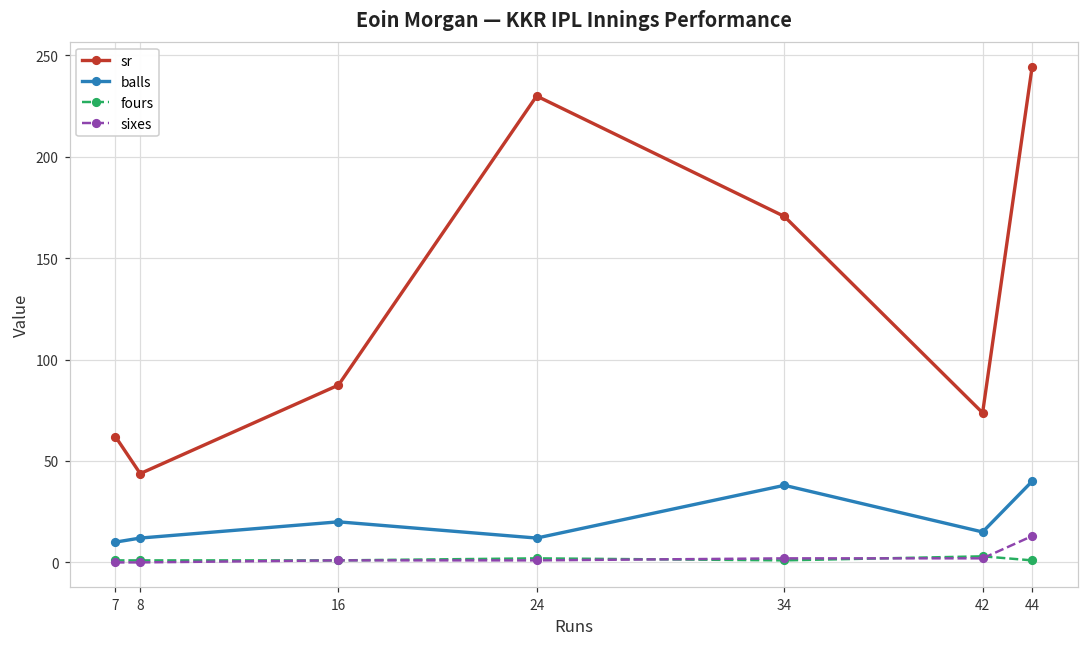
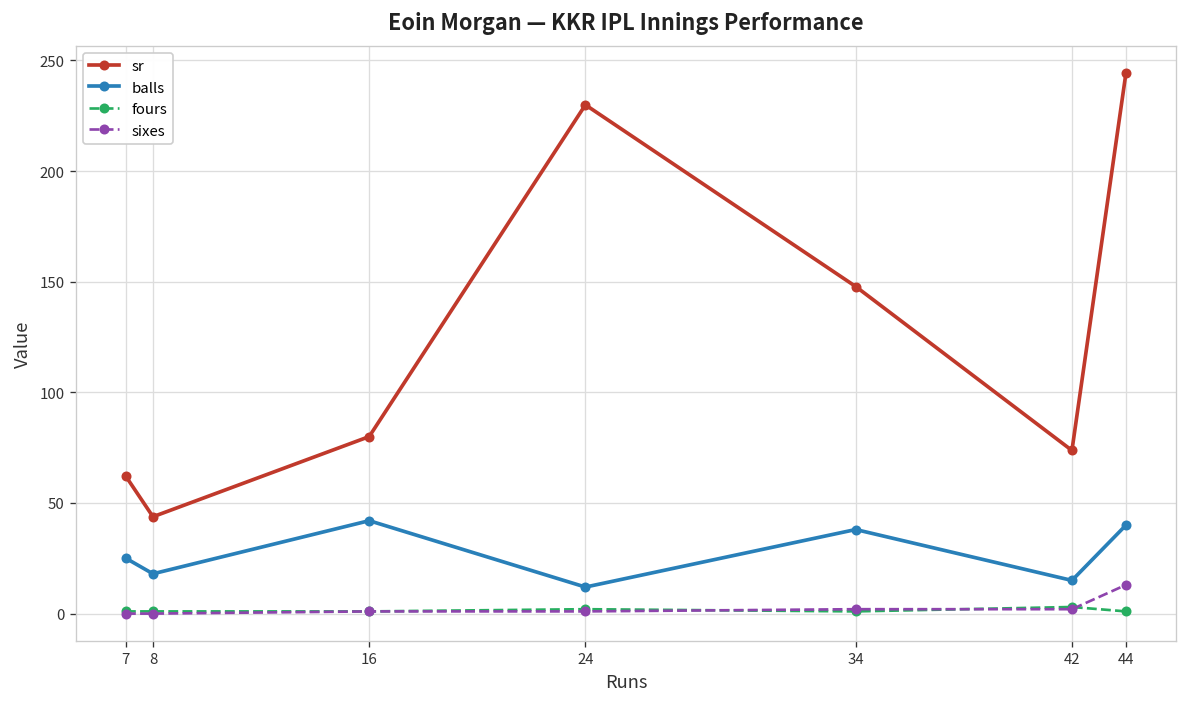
balls, 7: 10 -> 25
balls, 8: 12 -> 18
sr, 16: 87 -> 80
balls, 16: 20 -> 42
sr, 34: 171 -> 148
